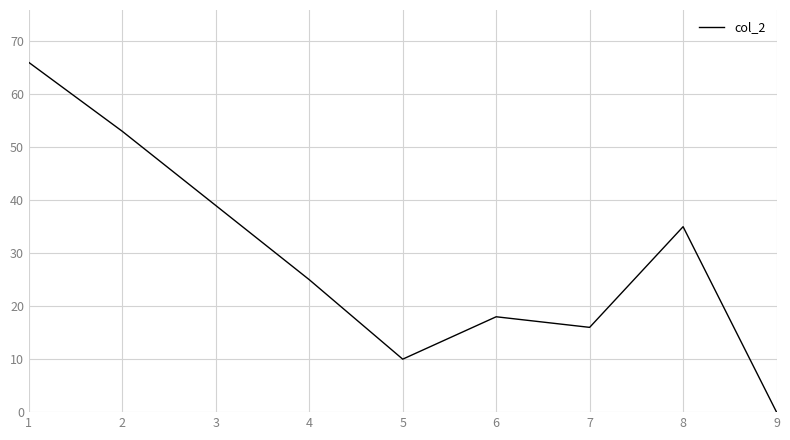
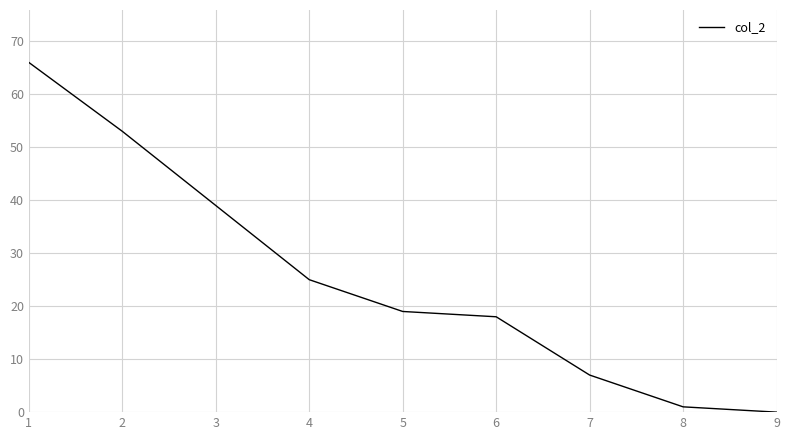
5: 10 -> 19
7: 16 -> 7
8: 35 -> 1
